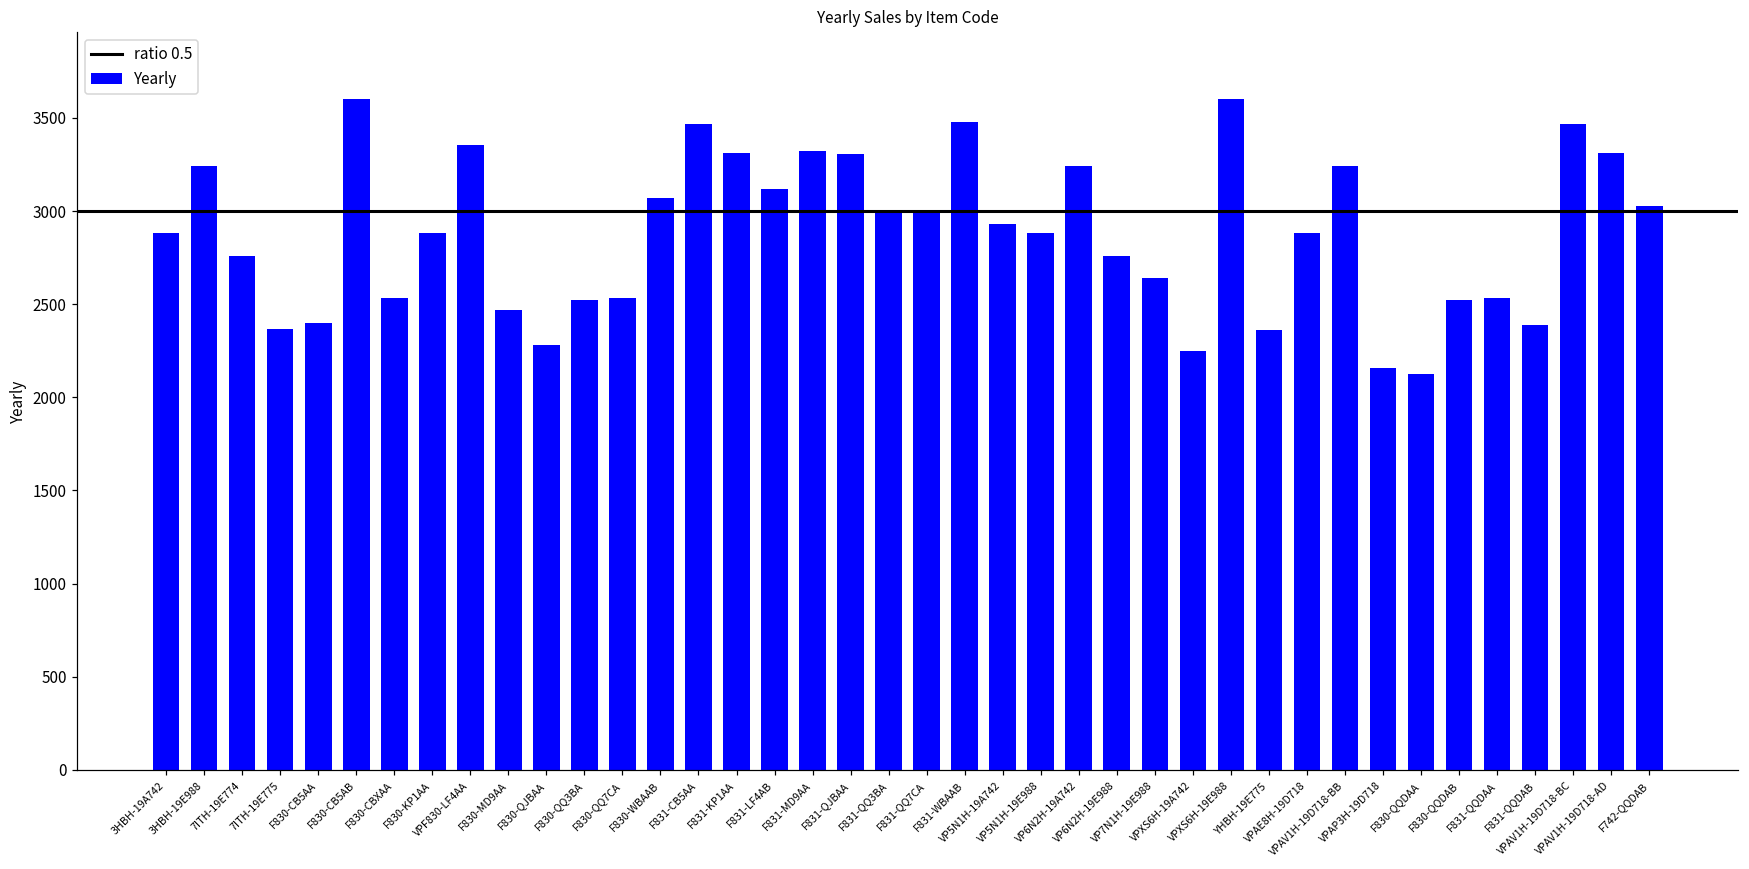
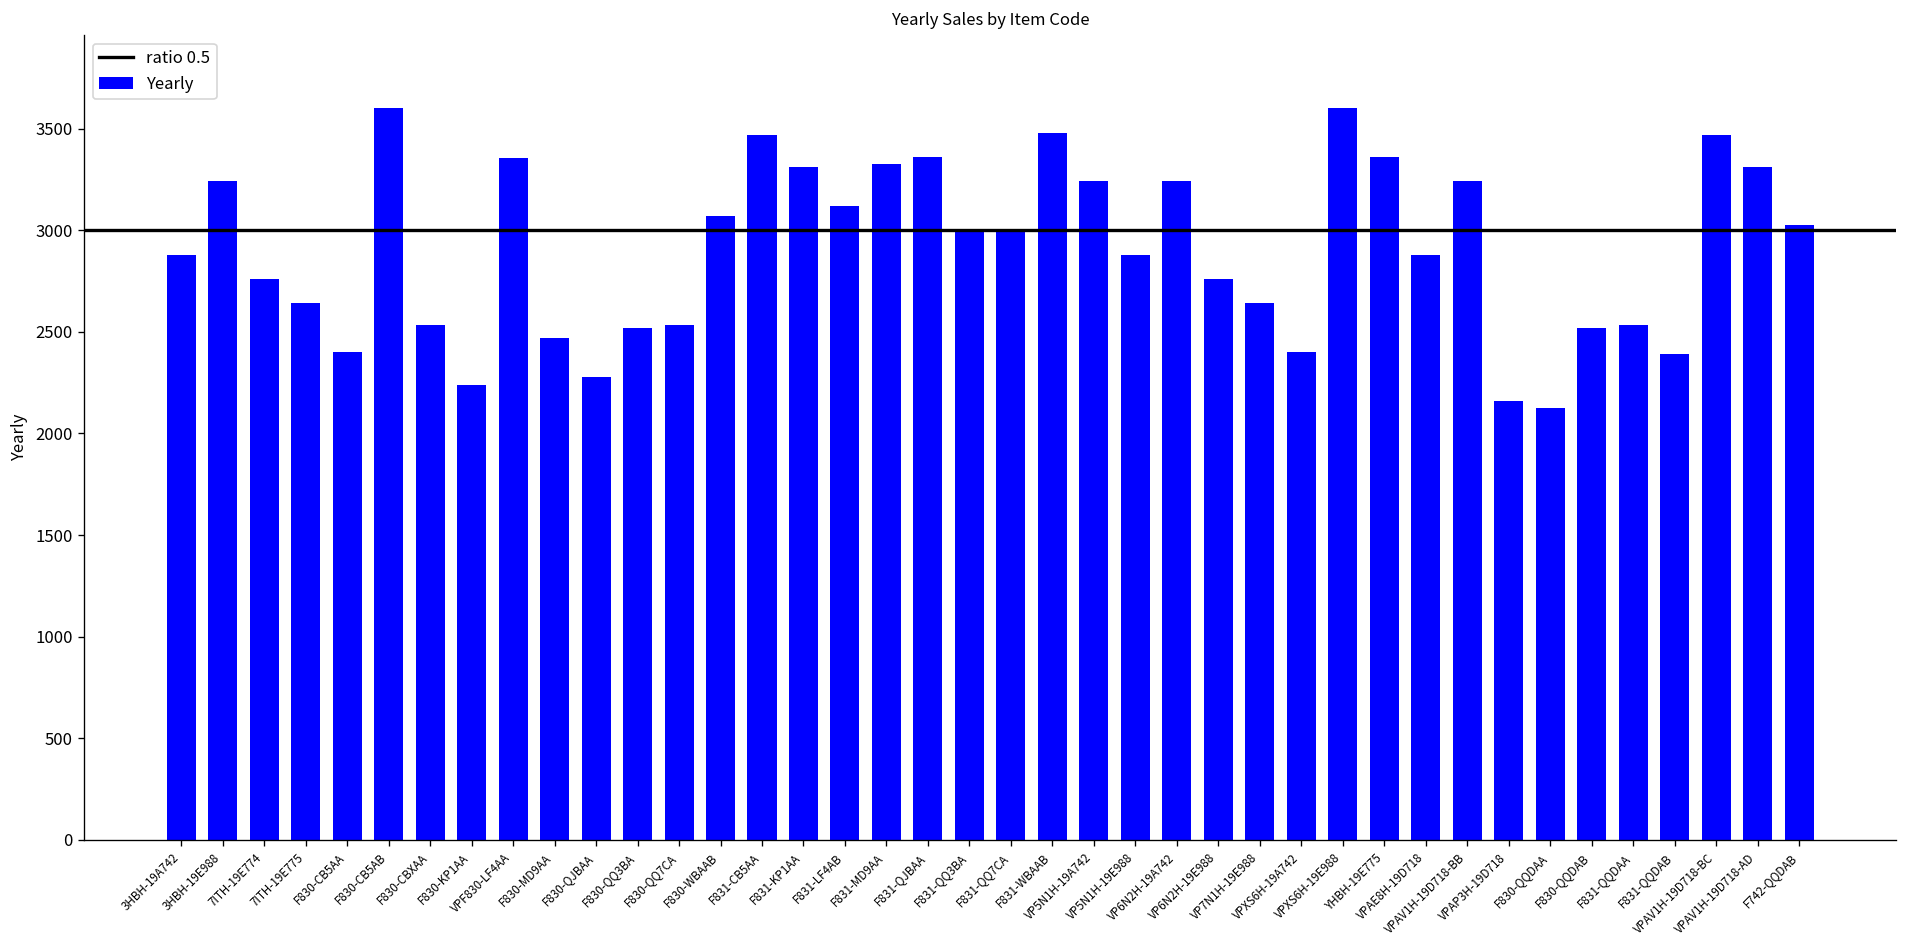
7ITH-19E775: 2370 -> 2640
F830-KP1AA: 2880 -> 2240
F831-QJBAA: 3310 -> 3360
VP5N1H-19A742: 2930 -> 3240
VPXS6H-19A742: 2250 -> 2400
YHBH-19E775: 2360 -> 3360
